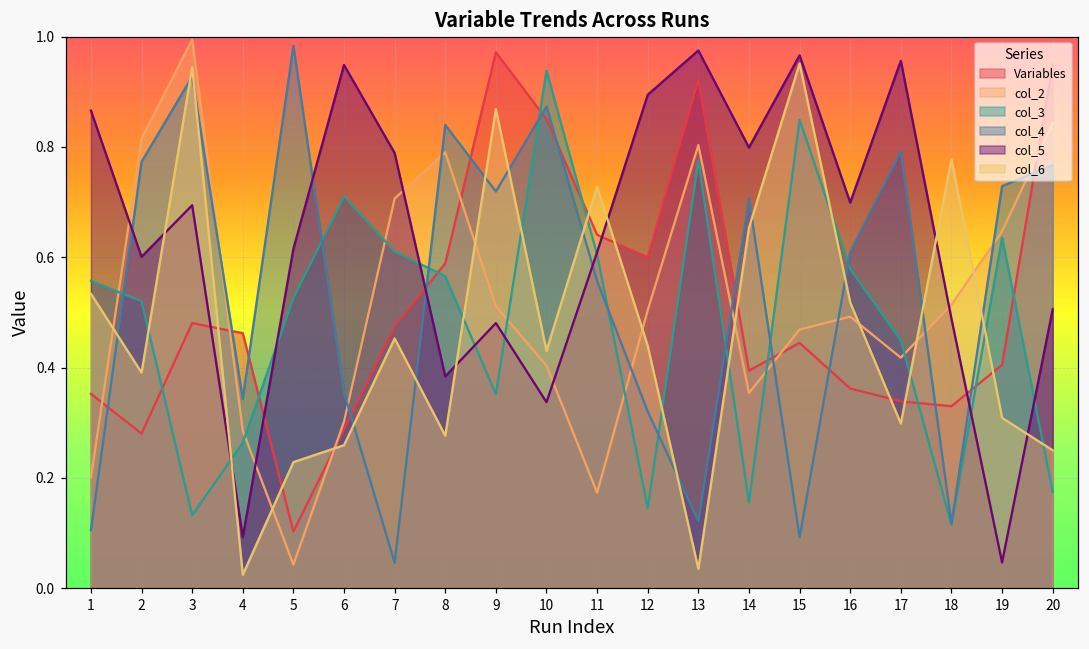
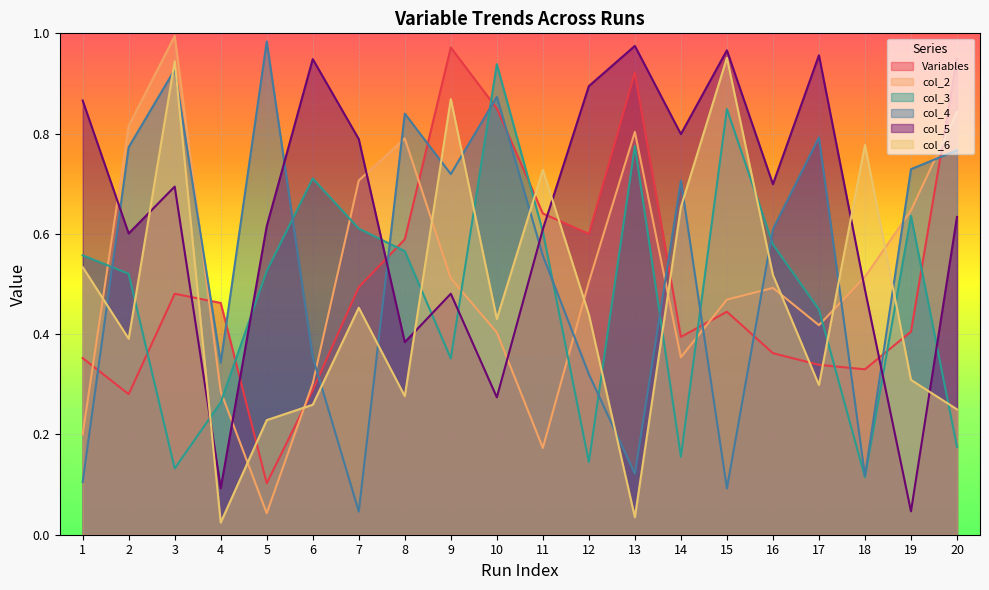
Variables, 7: 0.47 -> 0.49
col_5, 10: 0.34 -> 0.27
col_5, 20: 0.51 -> 0.63
